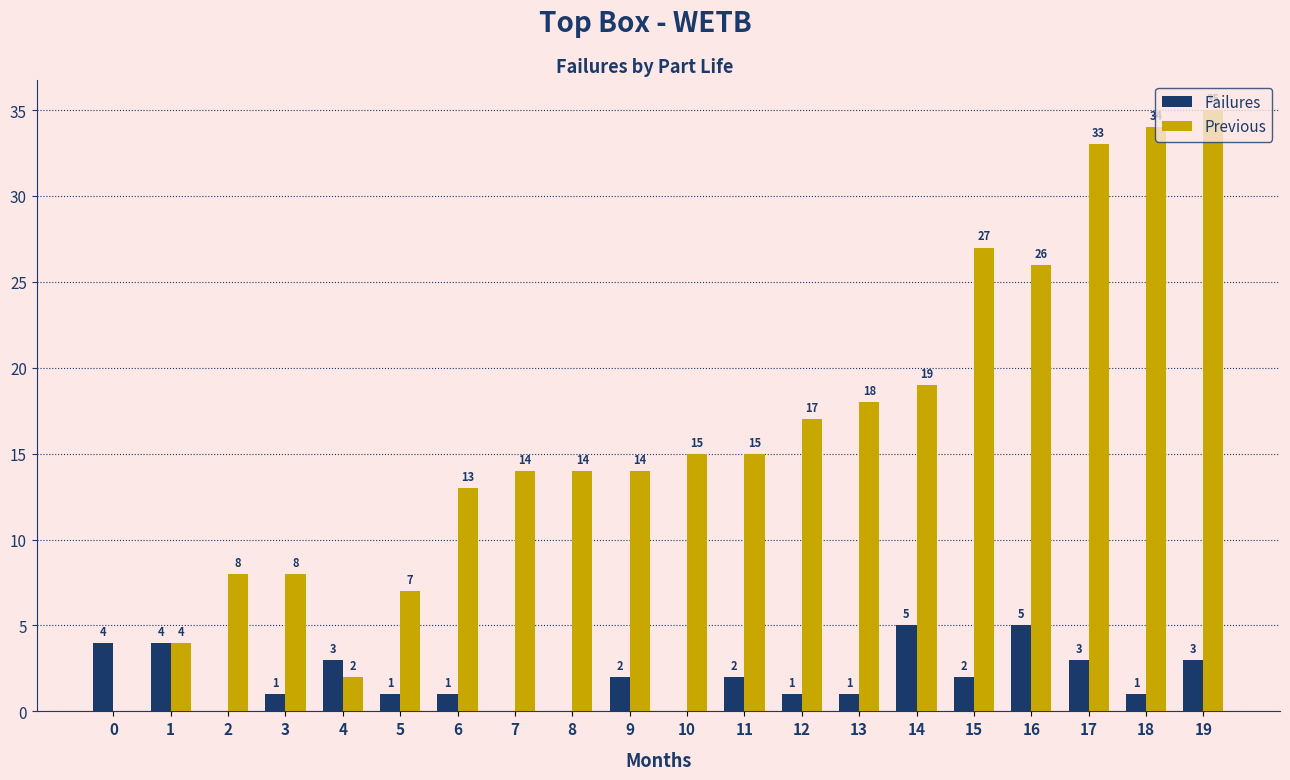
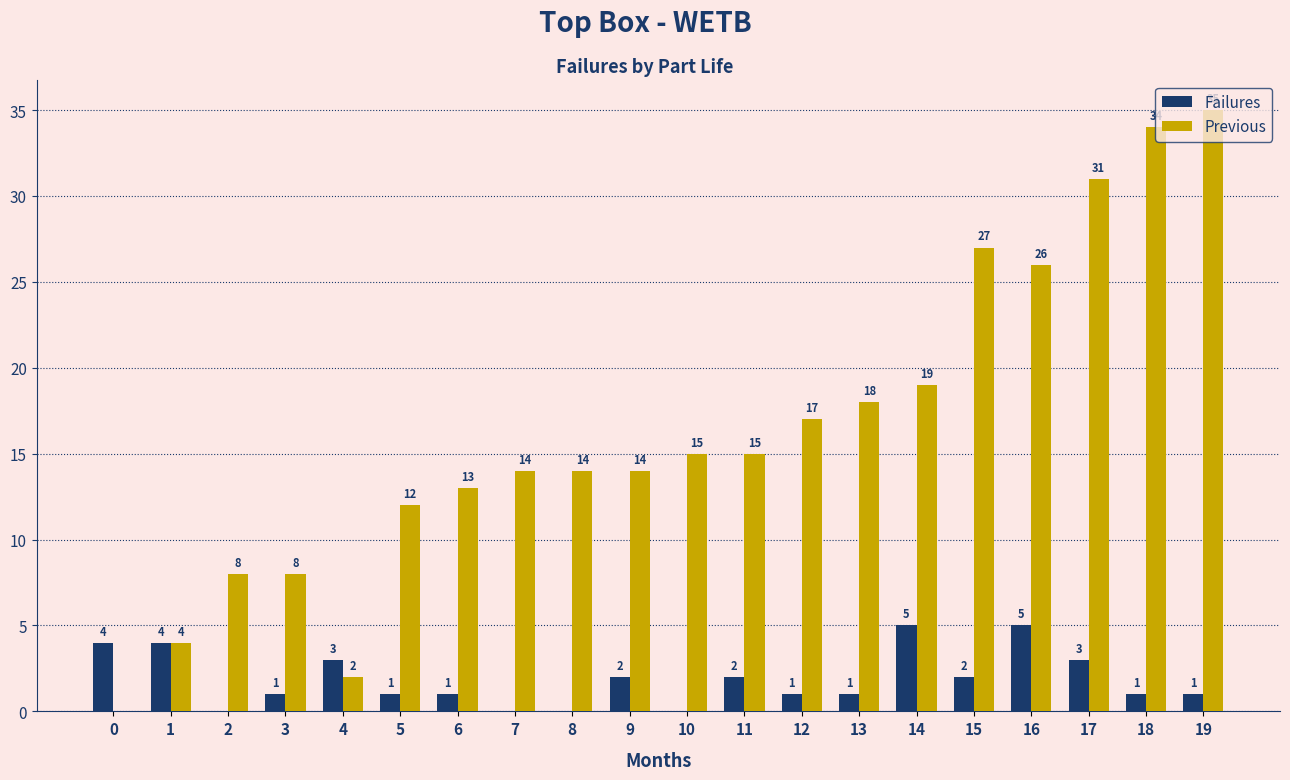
Previous, 5: 7 -> 12
Previous, 17: 33 -> 31
Failures, 19: 3 -> 1
